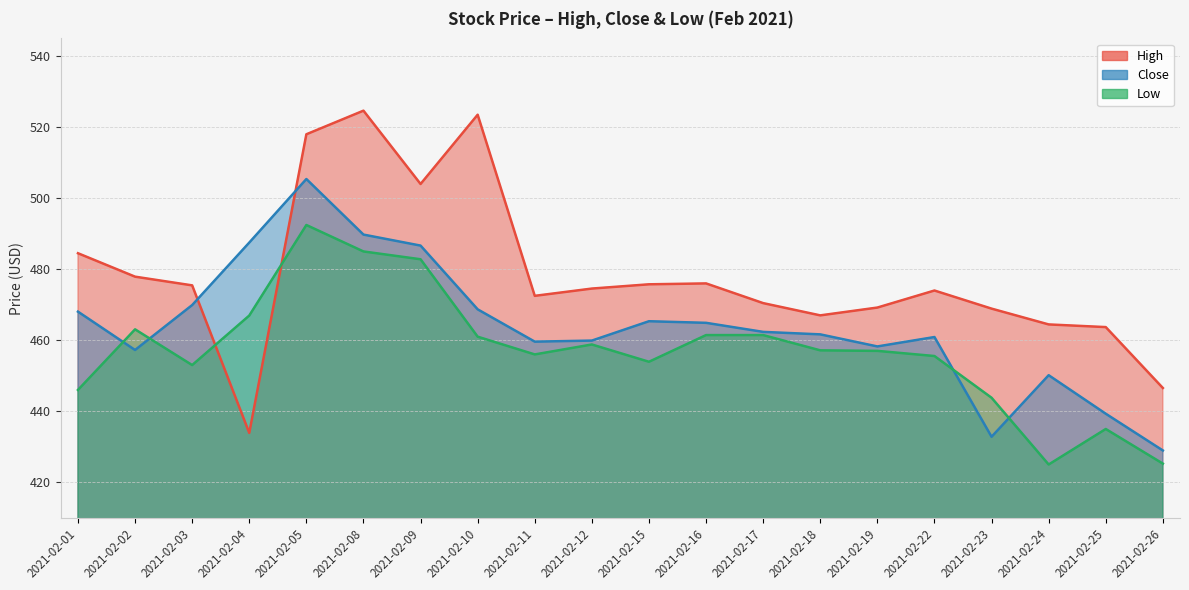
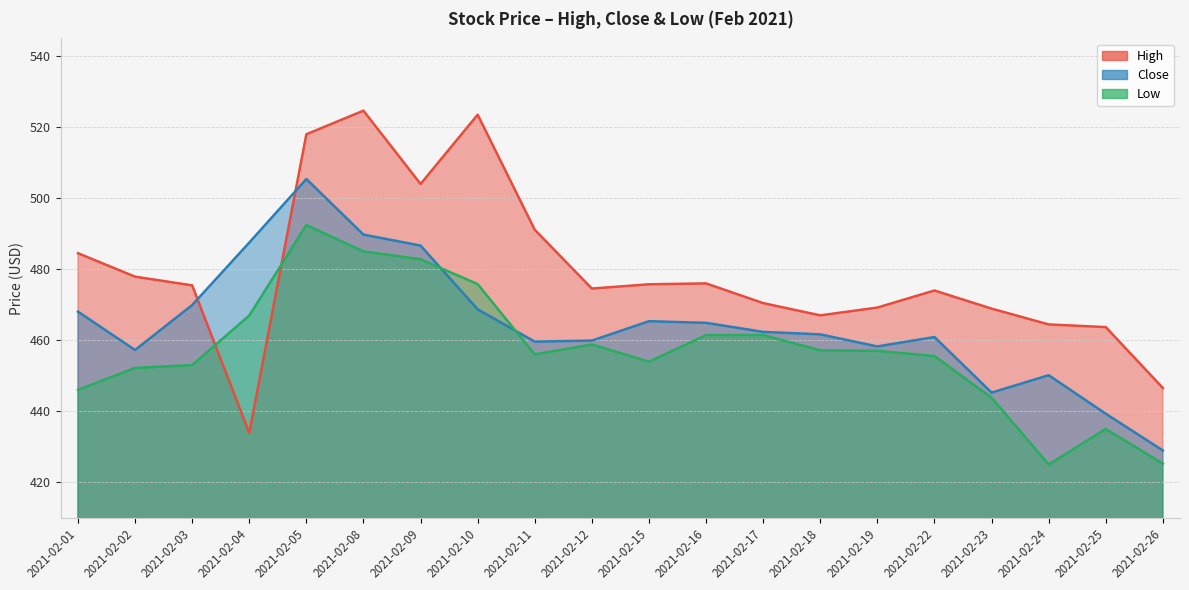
Low, 2021-02-02: 463 -> 452
Low, 2021-02-10: 461 -> 476
High, 2021-02-11: 473 -> 491
Close, 2021-02-23: 433 -> 445
